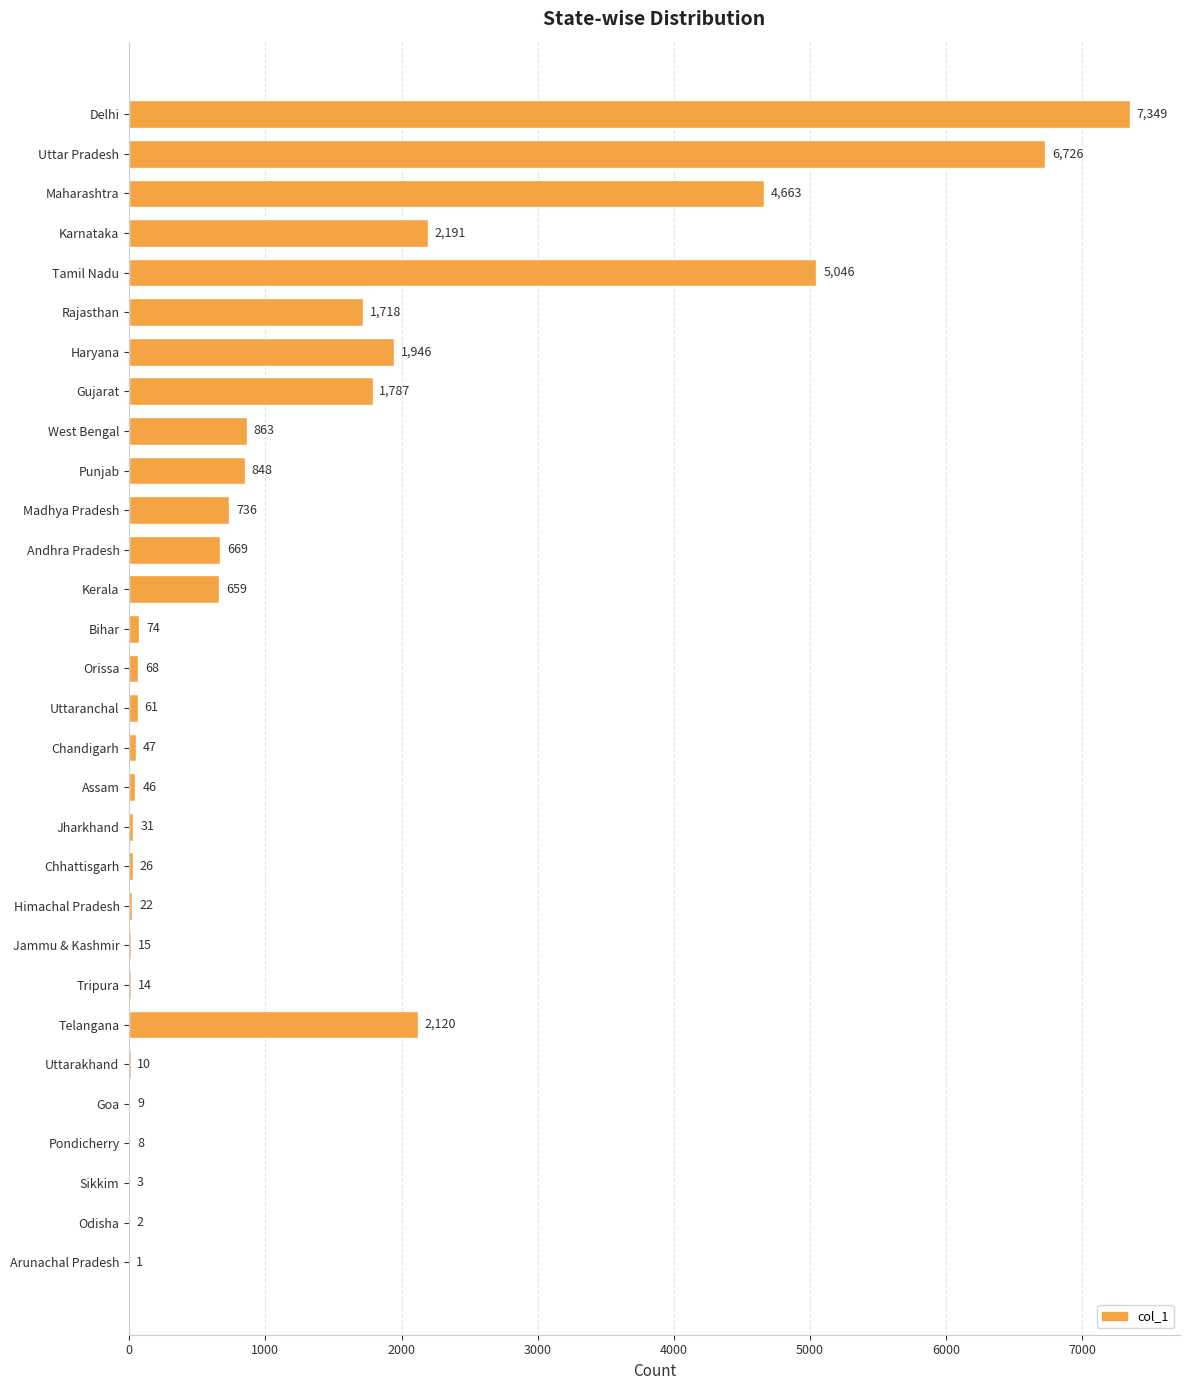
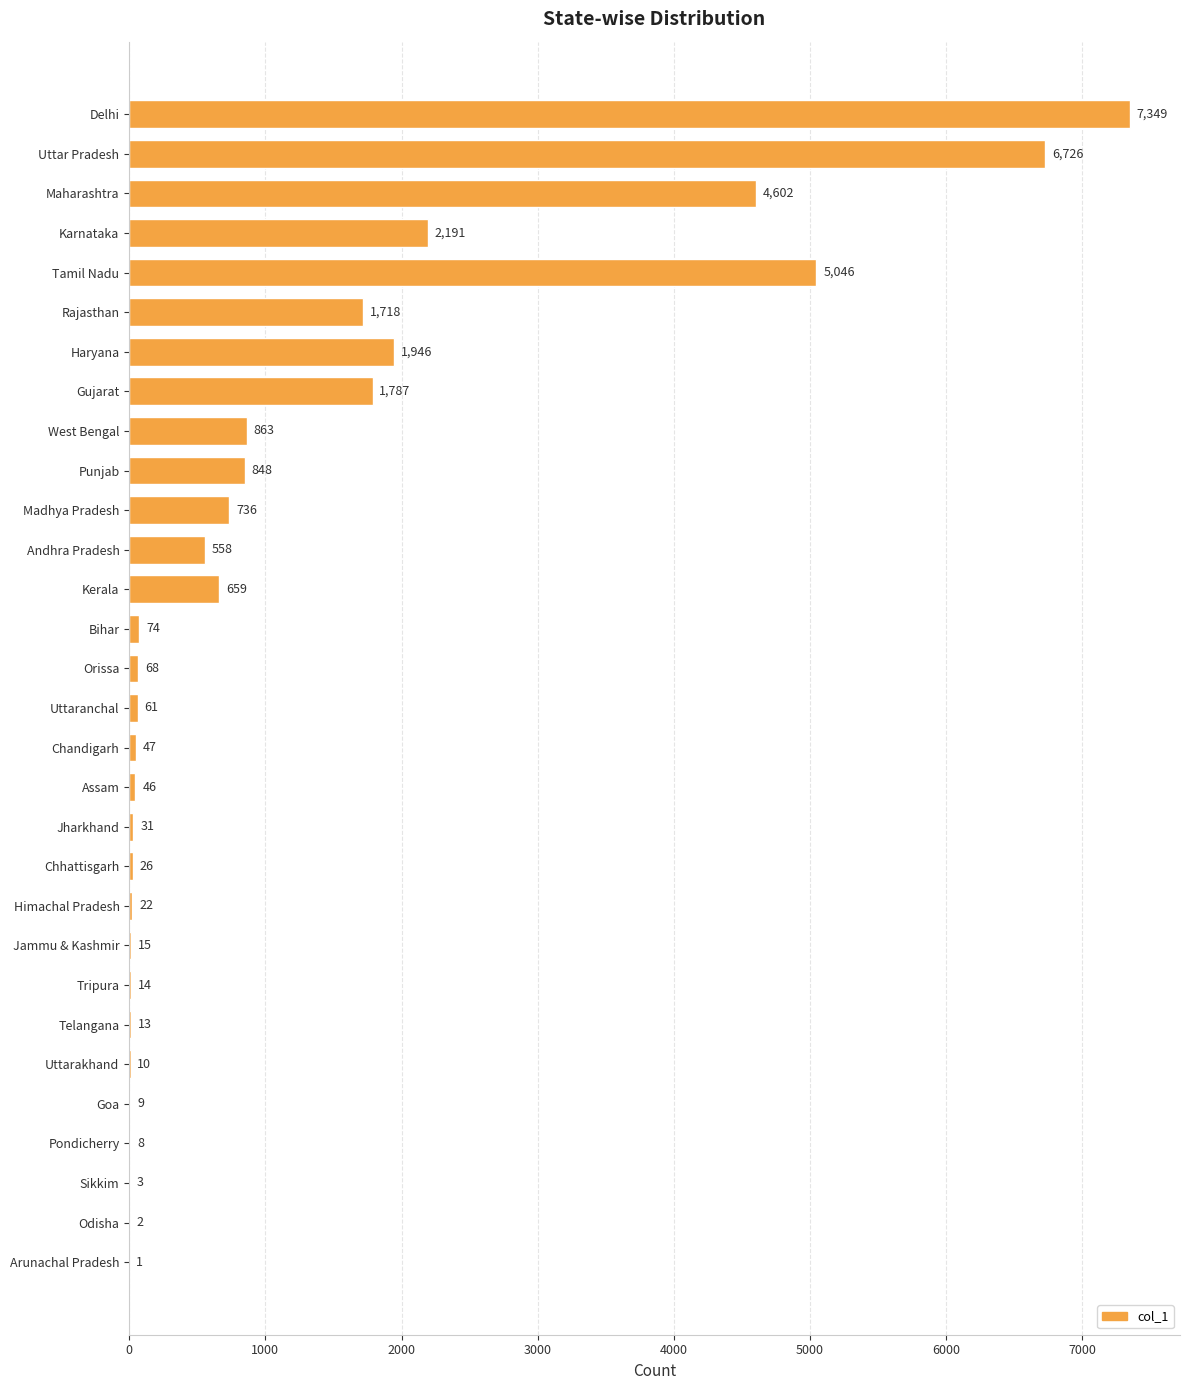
Maharashtra: 4,663 -> 4,602
Andhra Pradesh: 669 -> 558
Telangana: 2,120 -> 13
